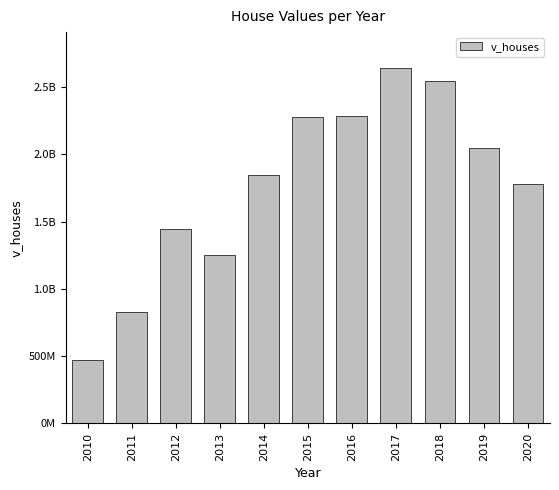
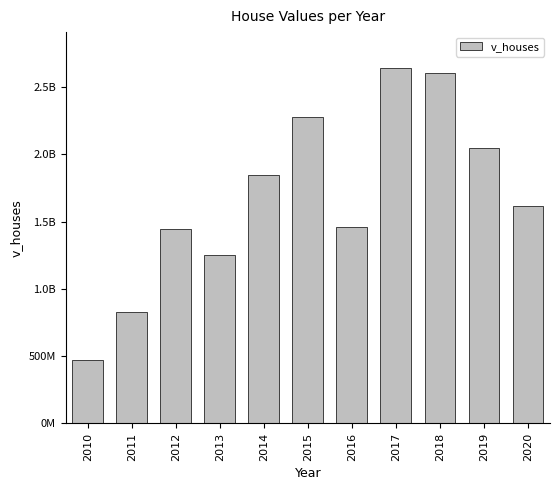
2016: 2290000000 -> 1460000000
2018: 2540000000 -> 2610000000
2020: 1780000000 -> 1620000000
